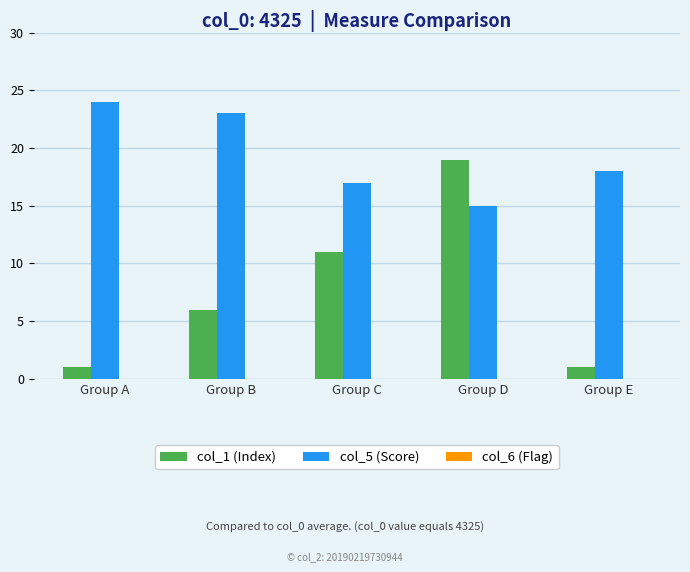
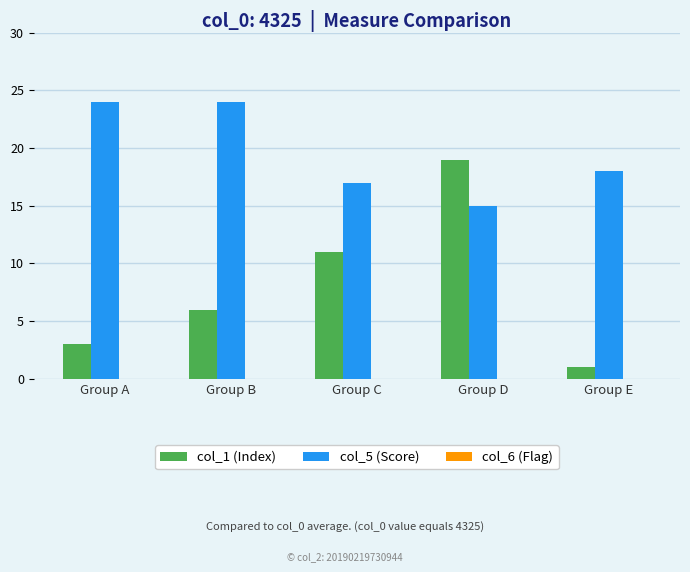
col_1 (Index), Group A: 1 -> 3
col_5 (Score), Group B: 23 -> 24
